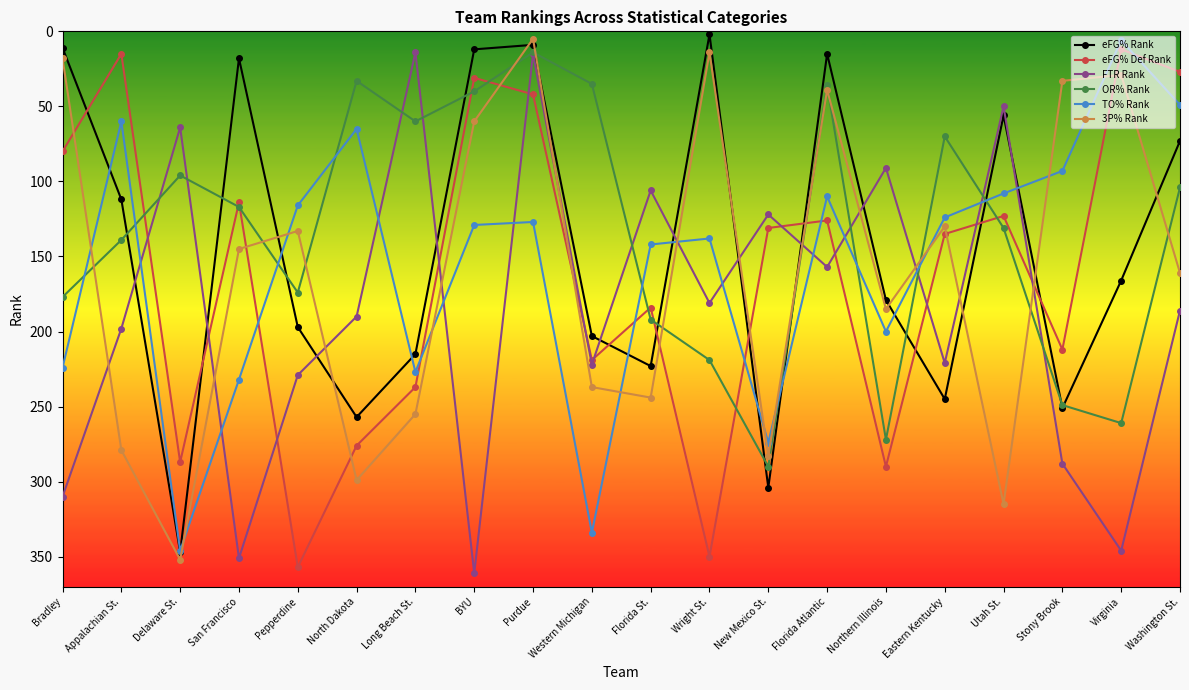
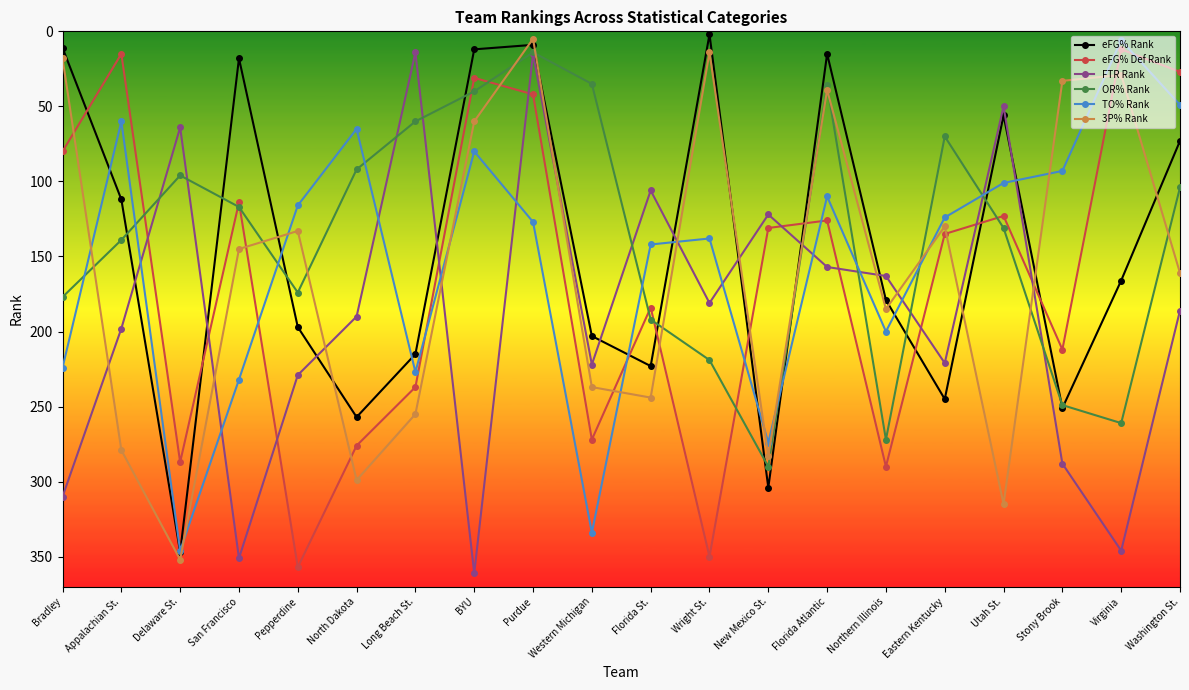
OR% Rank, North Dakota: 33 -> 92
TO% Rank, BYU: 129 -> 80
eFG% Def Rank, Western Michigan: 219 -> 272
FTR Rank, Northern Illinois: 91 -> 163
TO% Rank, Utah St.: 108 -> 101
